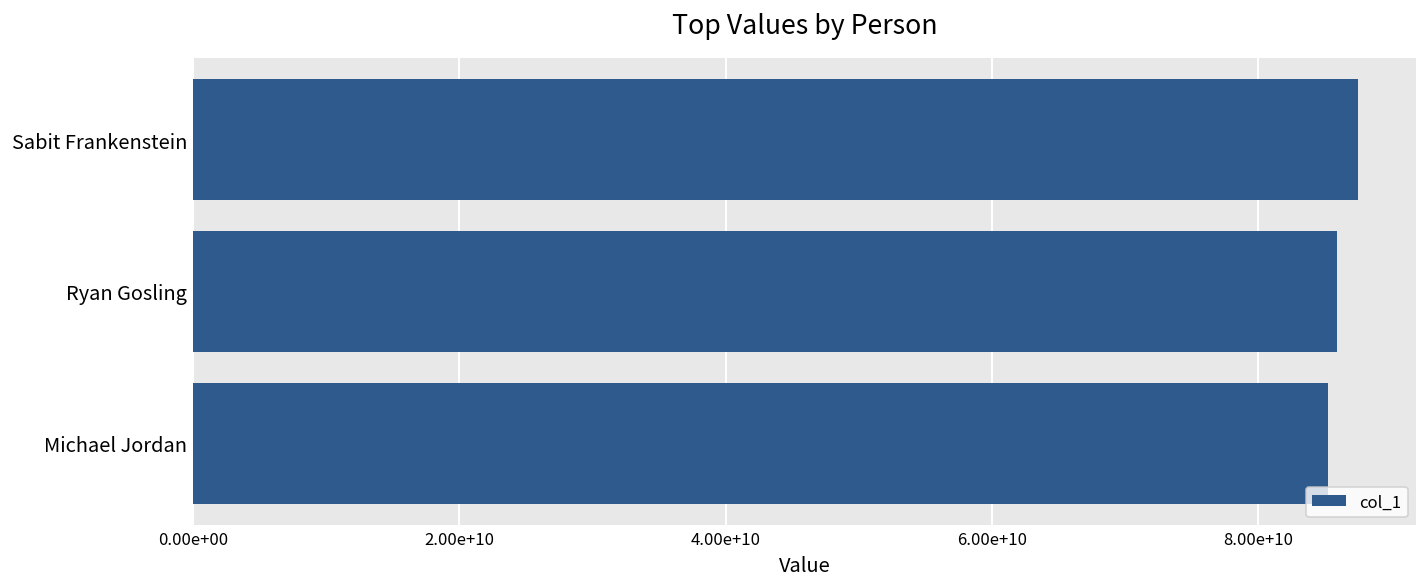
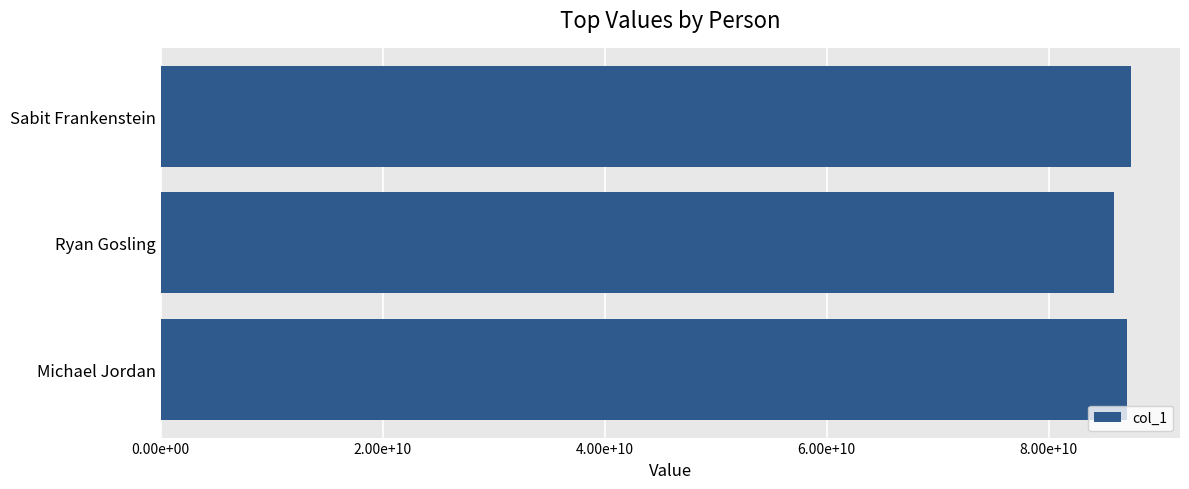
Michael Jordan: 85200000000 -> 87100000000
